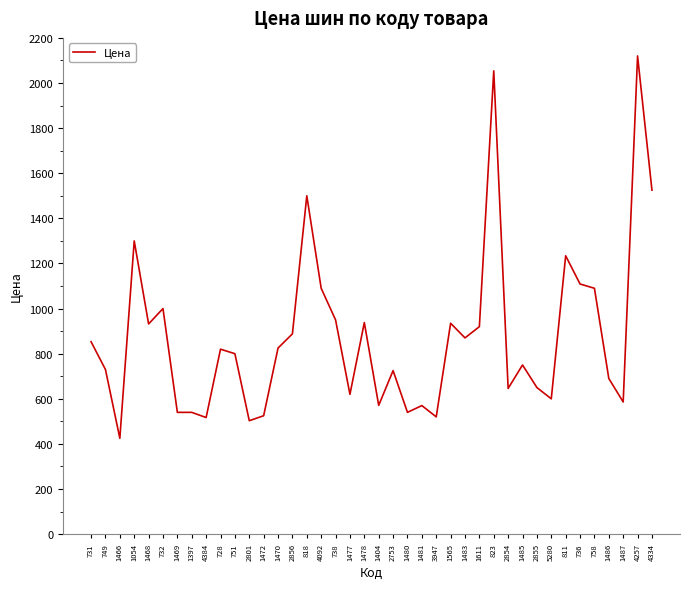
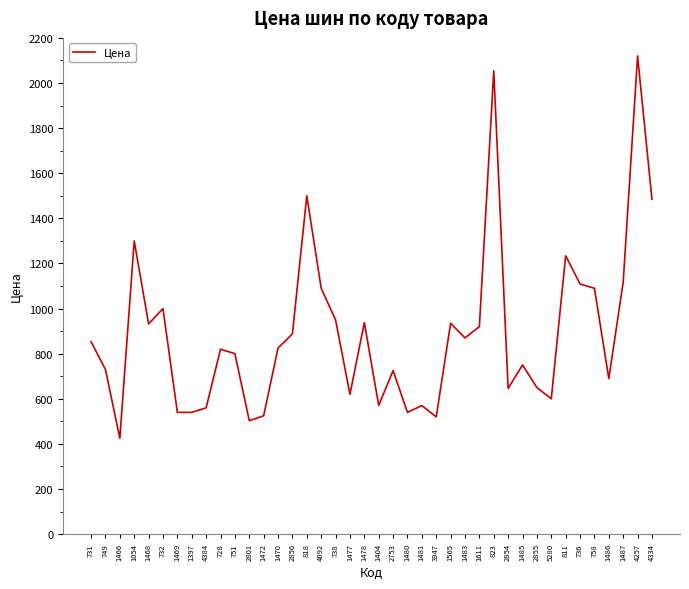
4384: 520 -> 560
1487: 590 -> 1120
4334: 1530 -> 1490
